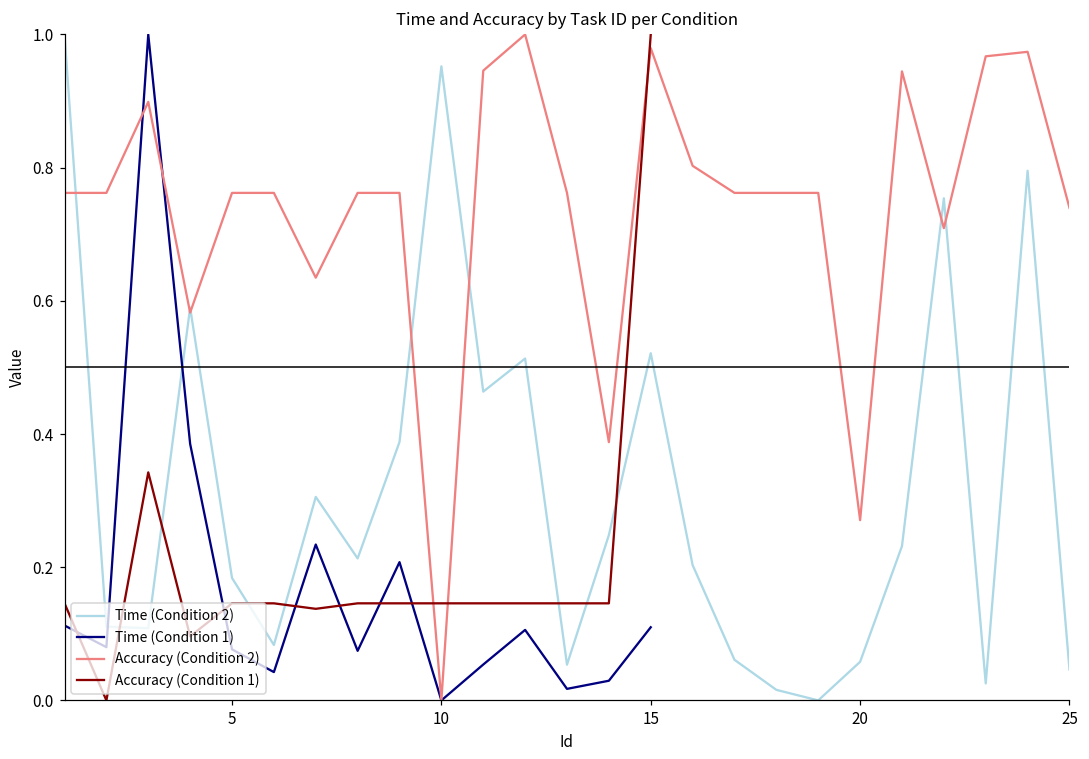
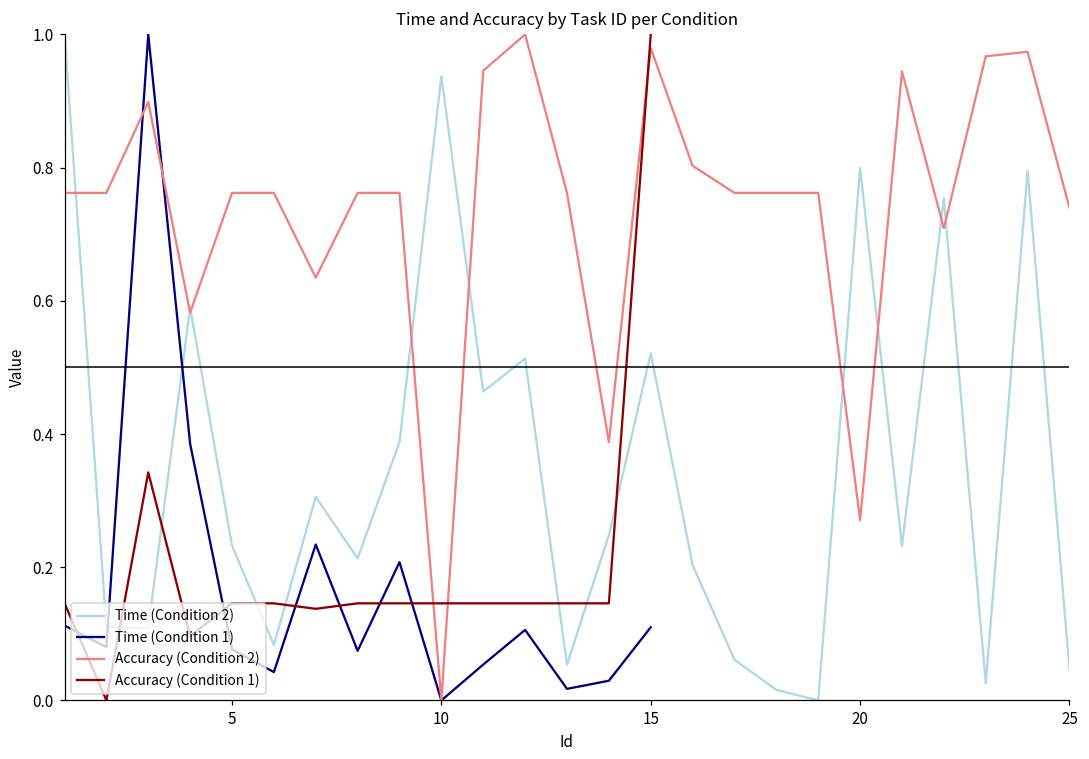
Time (Condition 2), 5: 0.18 -> 0.23
Time (Condition 2), 10: 0.95 -> 0.94
Time (Condition 2), 20: 0.06 -> 0.80
